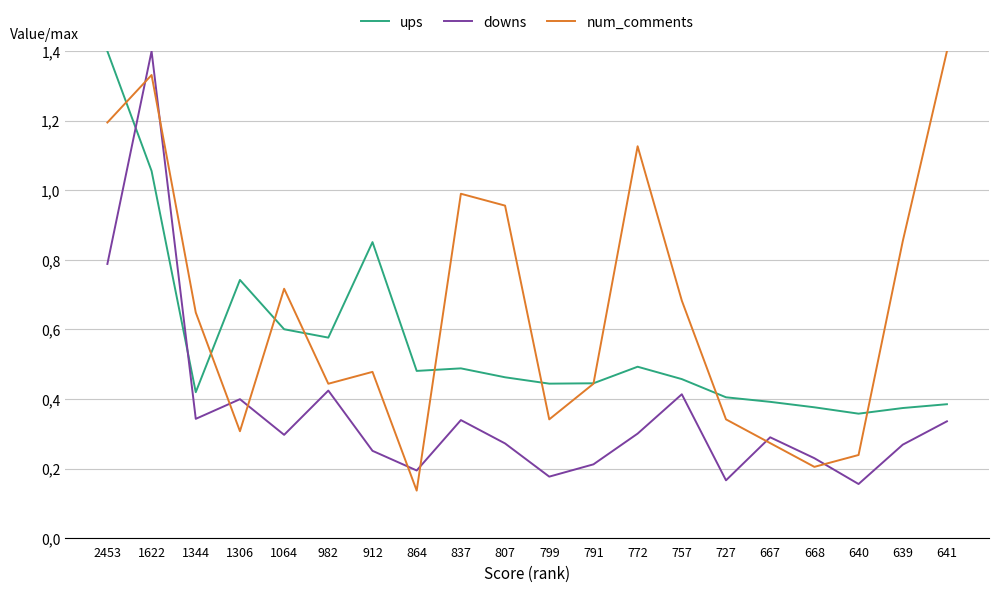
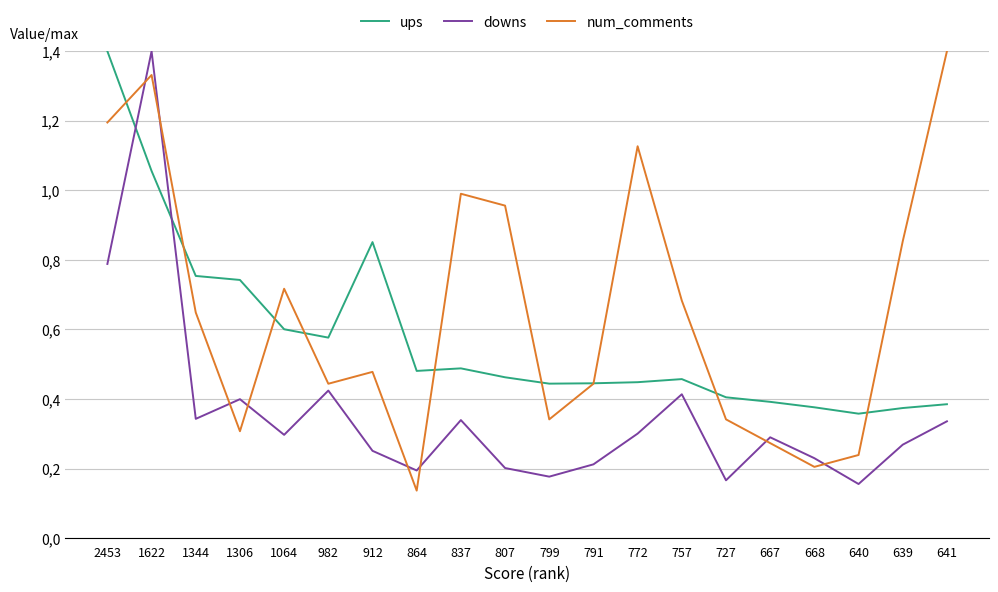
ups, 1344: 4.2 -> 7.5
downs, 807: 2.7 -> 2.0
ups, 772: 4.9 -> 4.5
